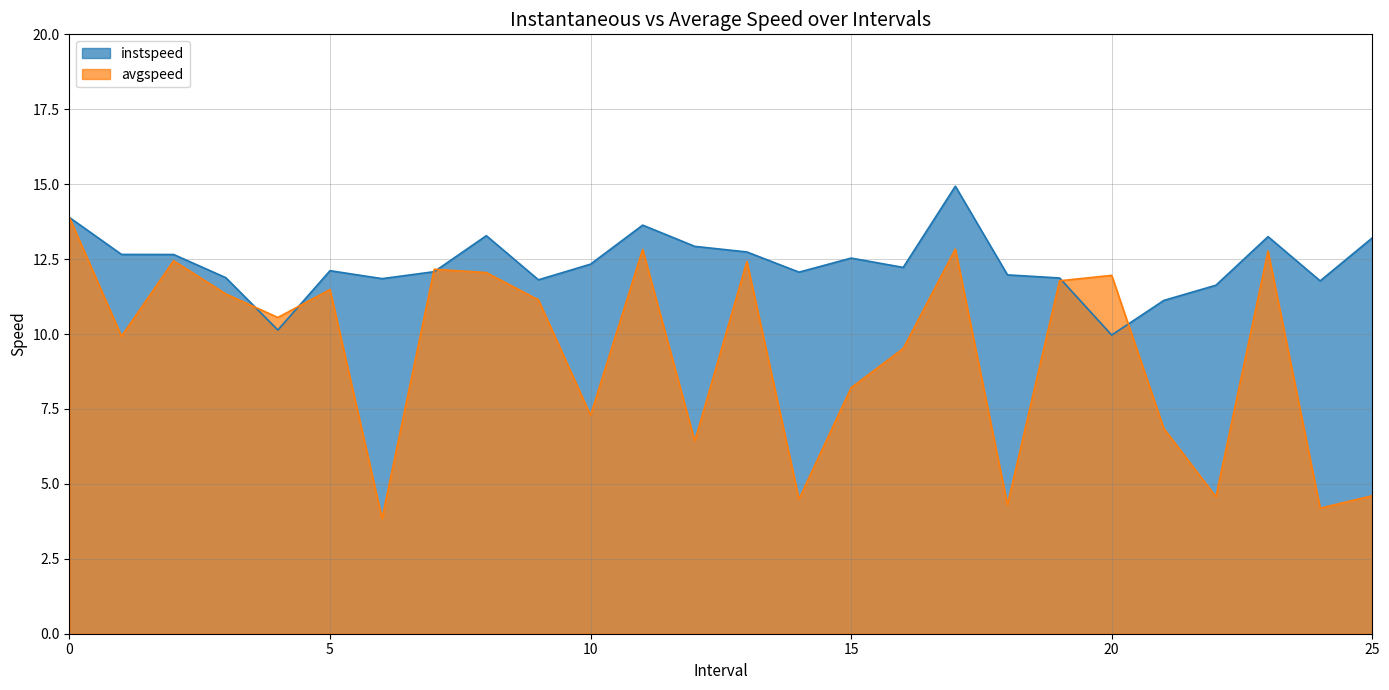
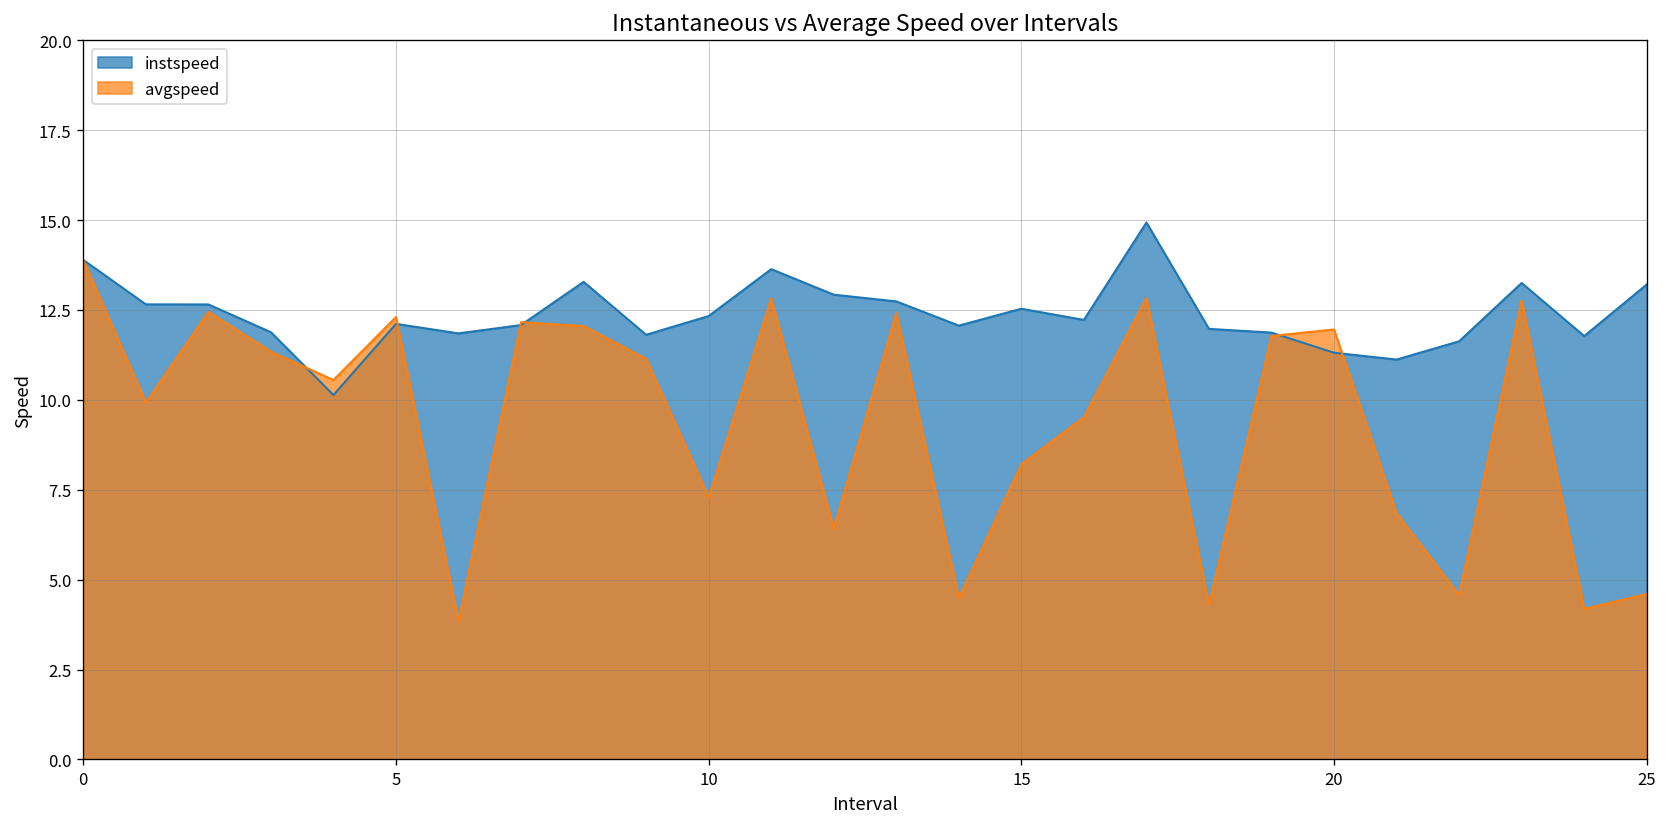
avgspeed, 5: 11.5 -> 12.3
instspeed, 20: 10.0 -> 11.3
